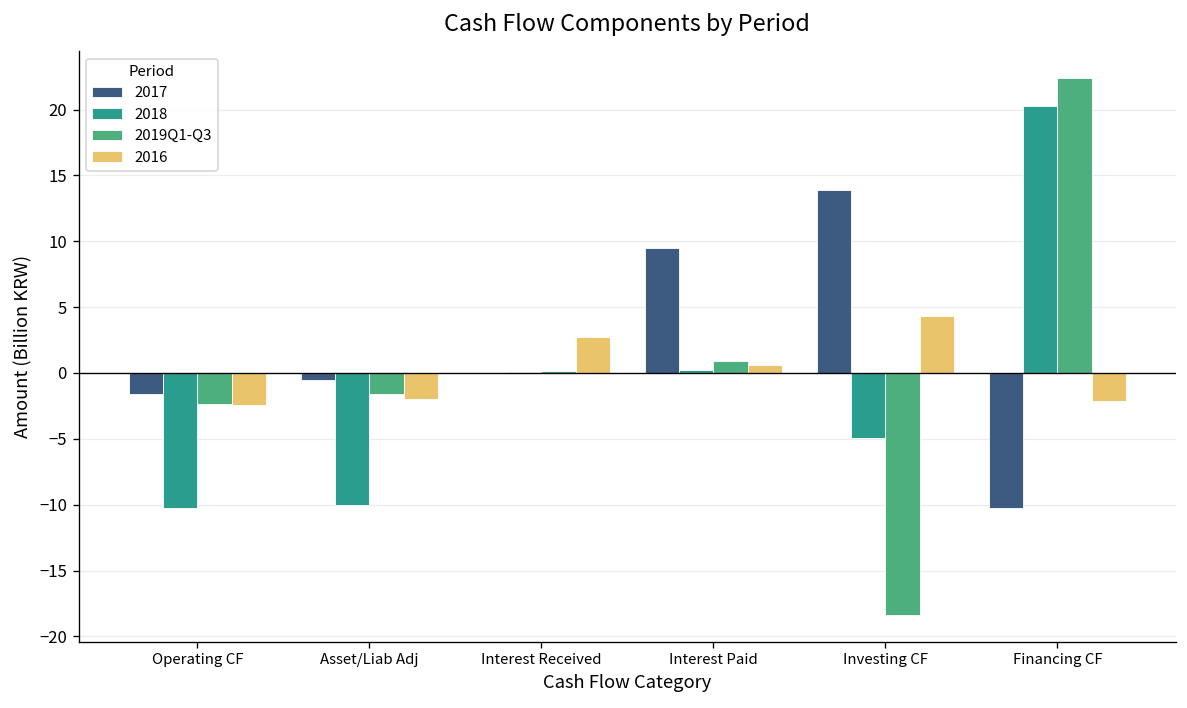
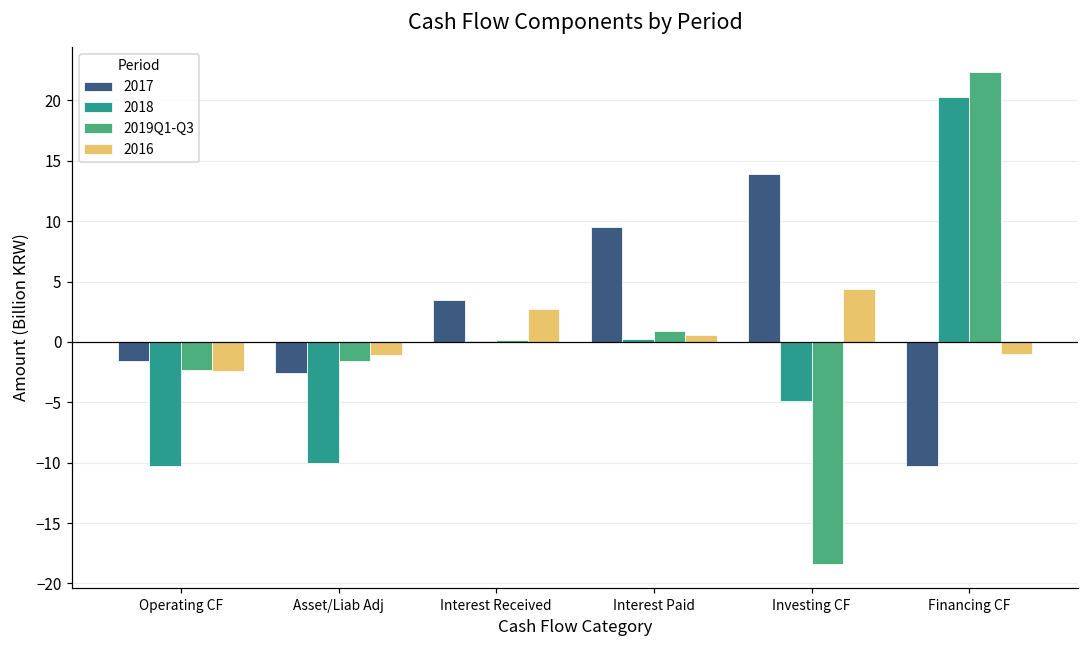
2017, Asset/Liab Adj: -0.6 -> -2.6
2016, Asset/Liab Adj: -1.9 -> -1.1
2017, Interest Received: 0.0 -> 3.5
2016, Financing CF: -2.1 -> -1.0
